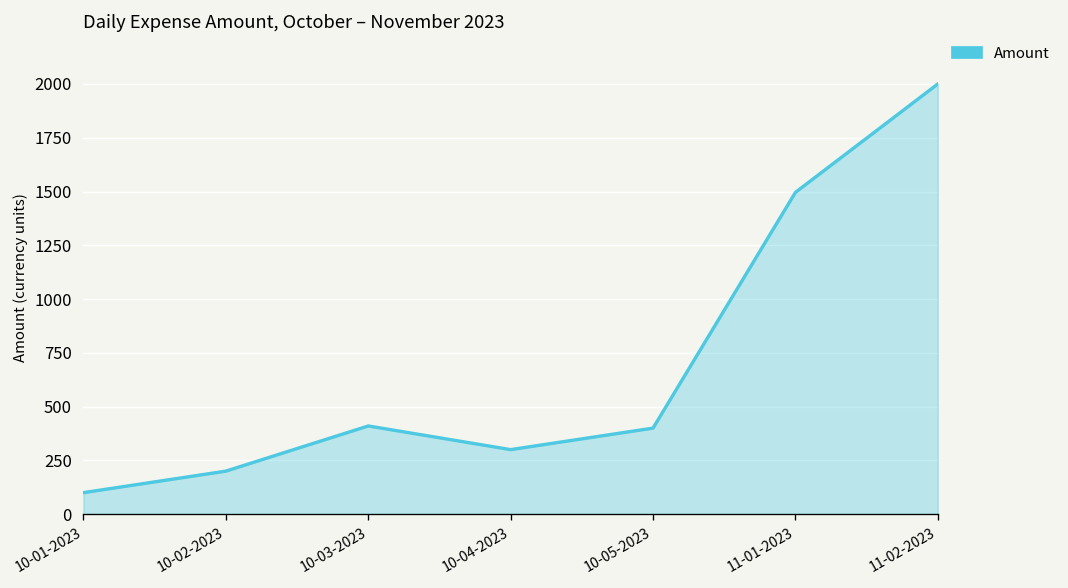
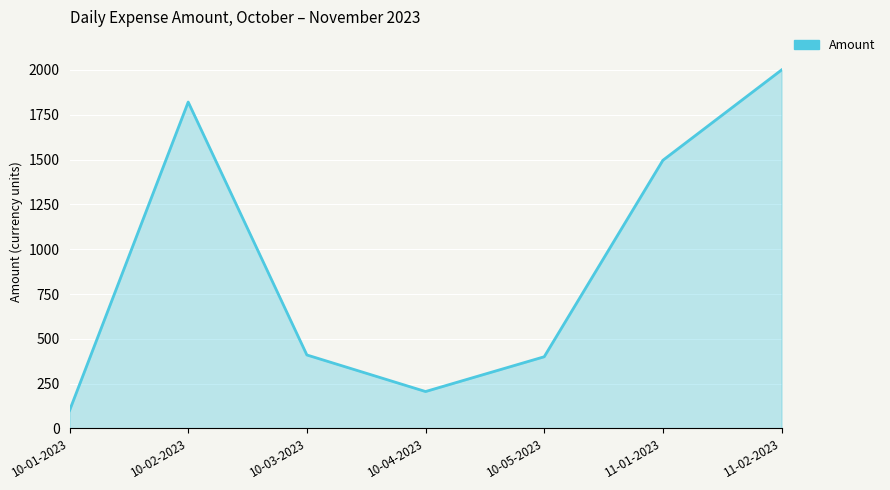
10-02-2023: 200 -> 1820
10-04-2023: 300 -> 210
